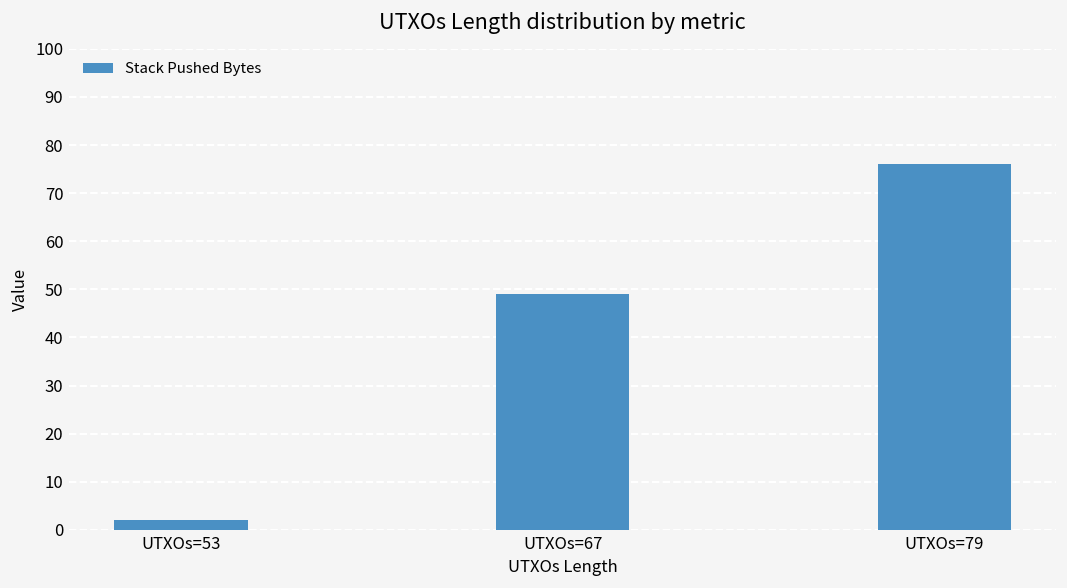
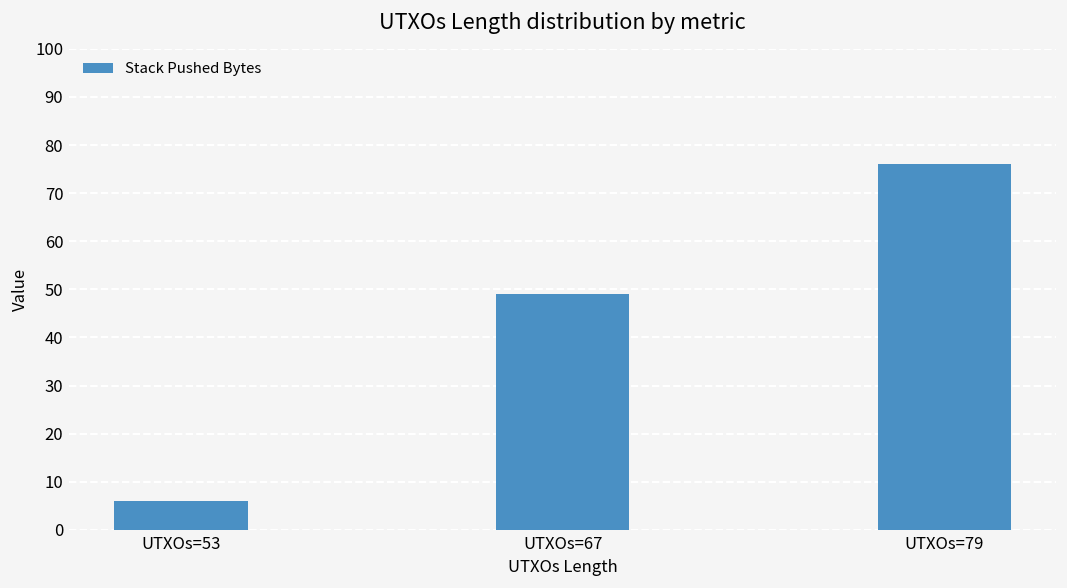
UTXOs=53: 2 -> 6
